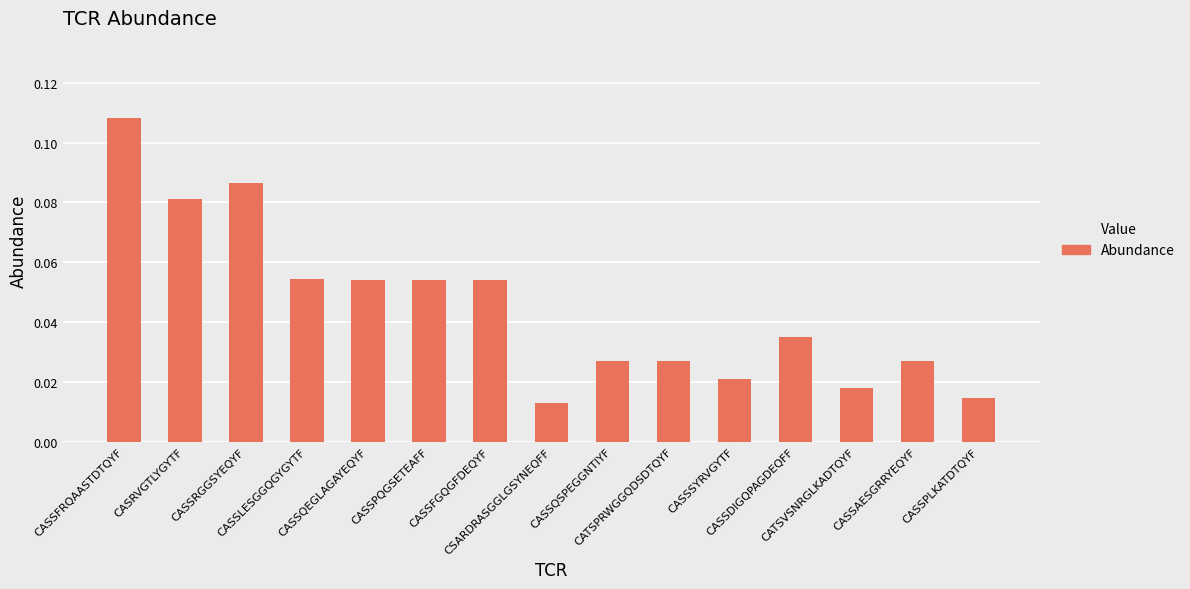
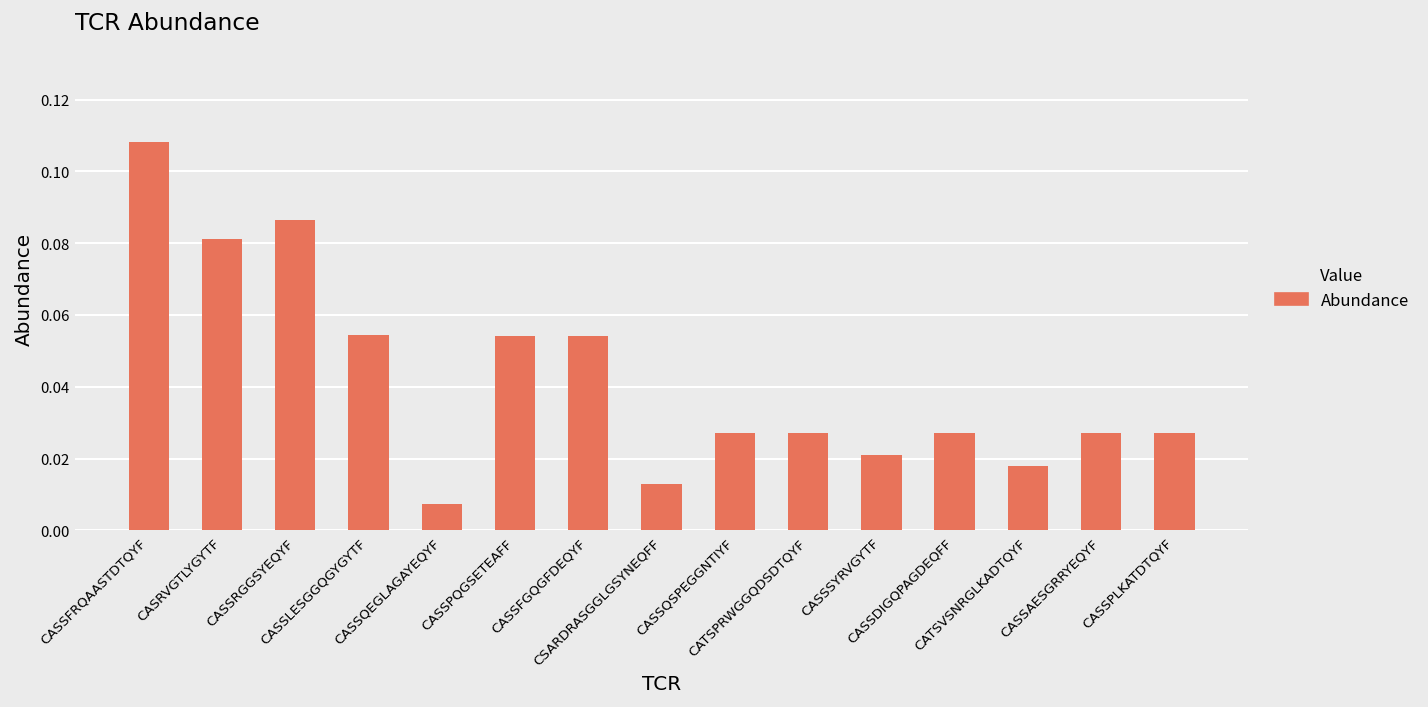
CASSQEGLAGAYEQYF: 0.054 -> 0.007
CASSDIGQPAGDEQFF: 0.035 -> 0.027
CASSPLKATDTQYF: 0.015 -> 0.027
